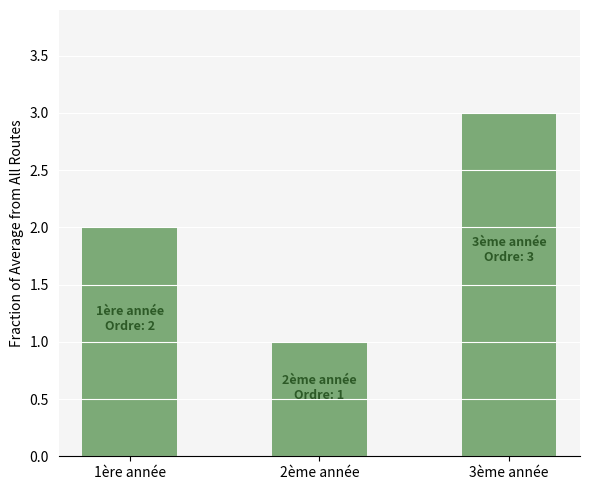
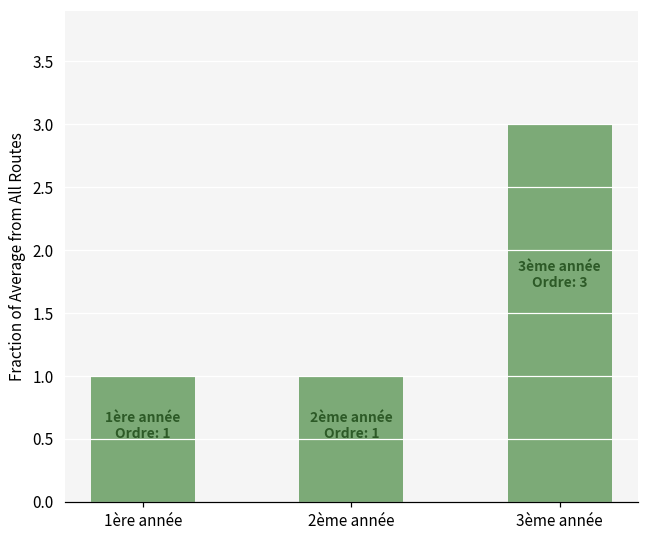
1ère année: 2 -> 1
